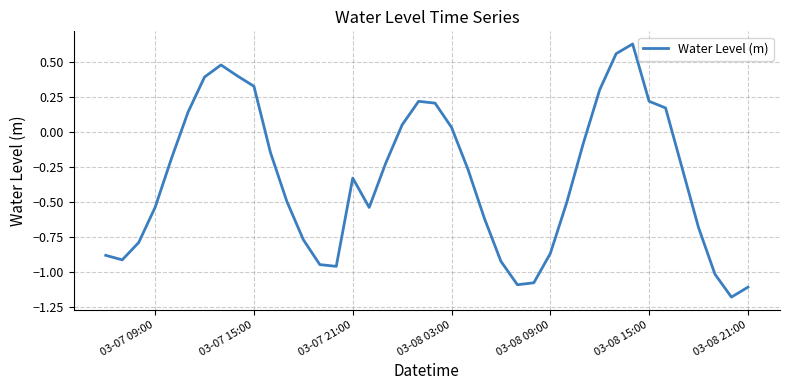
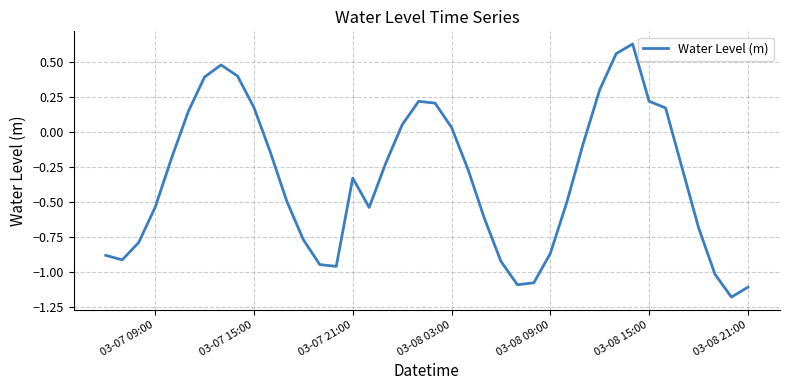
03-07 15:00: 0.33 -> 0.18
